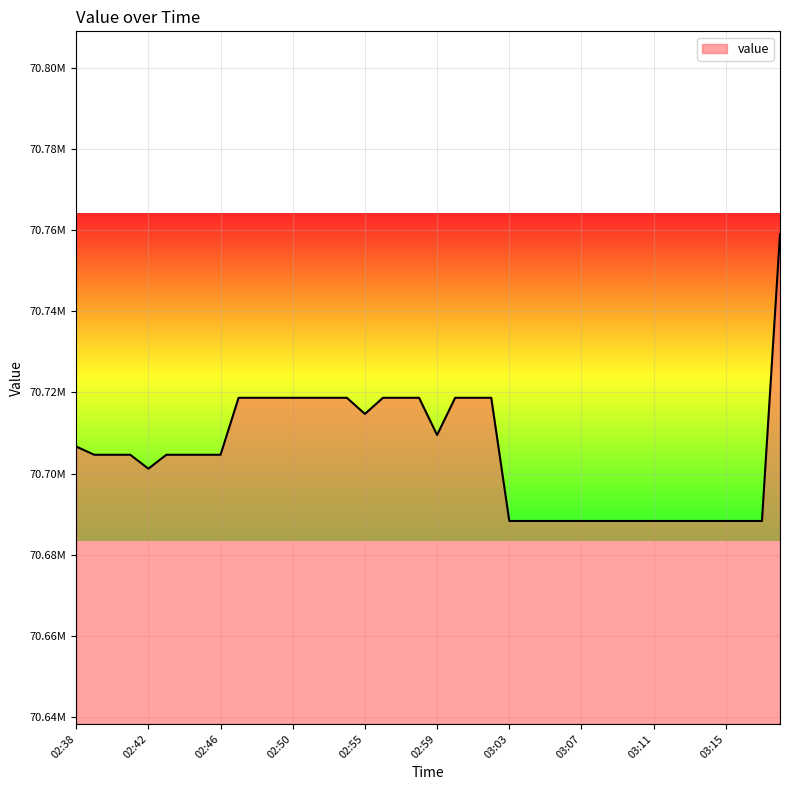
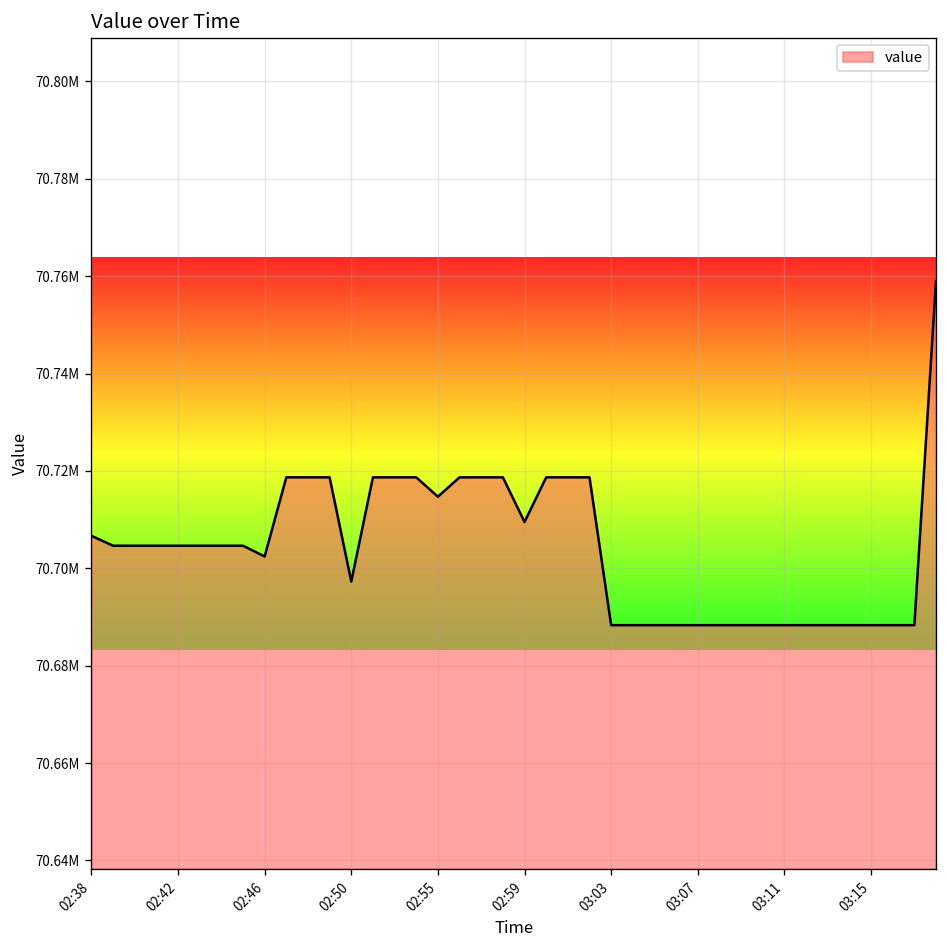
02:42: 70701000 -> 70705000
02:46: 70705000 -> 70702000
02:50: 70719000 -> 70697000
